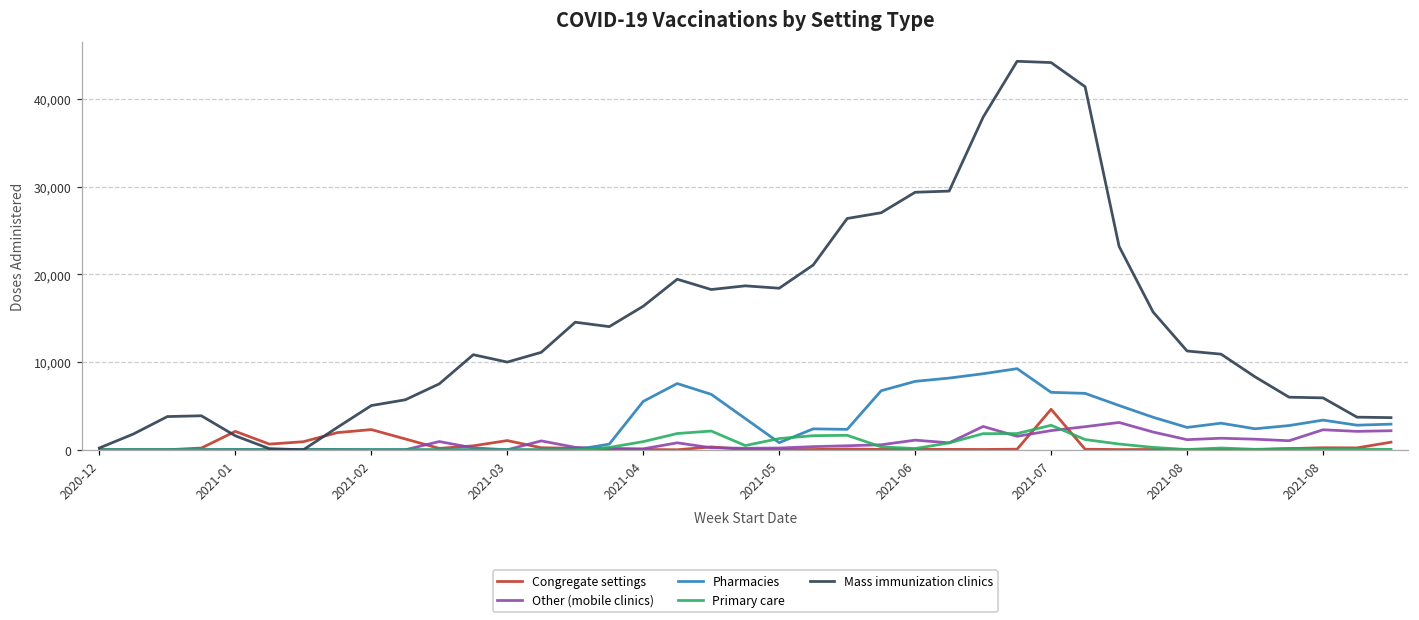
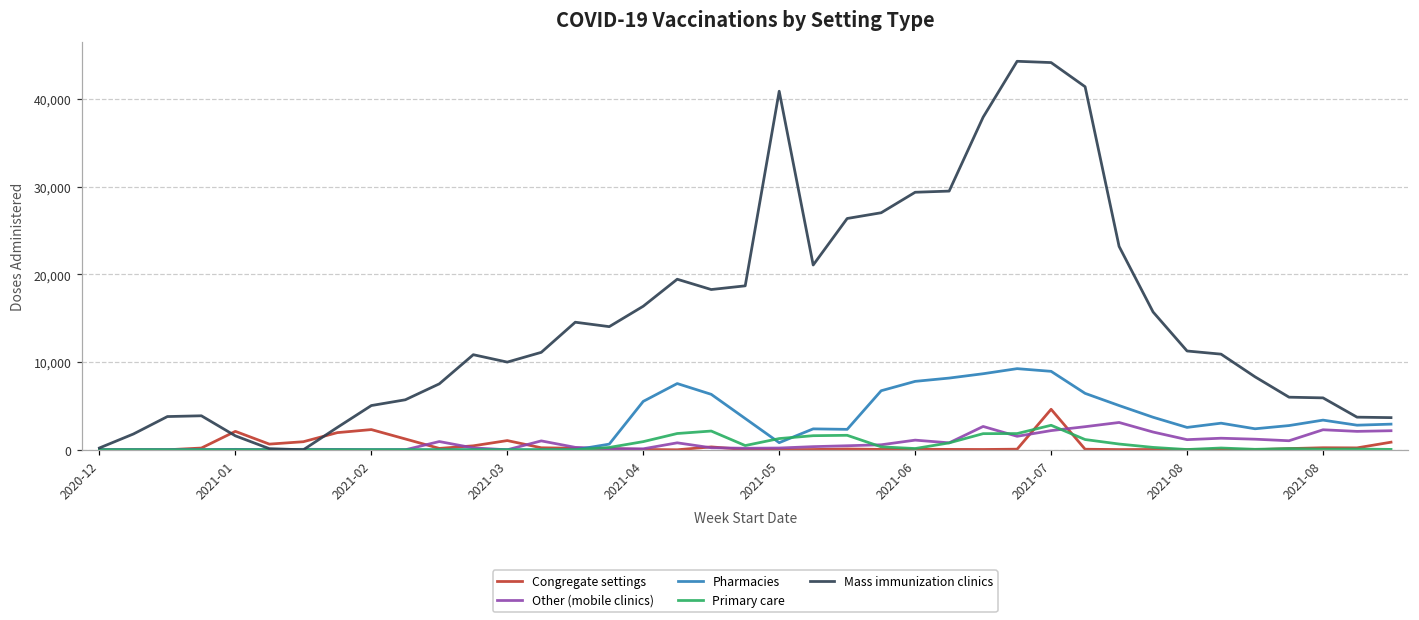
Mass immunization clinics, 2021-05: 18,000 -> 41,000
Pharmacies, 2021-07: 7,000 -> 9,000
